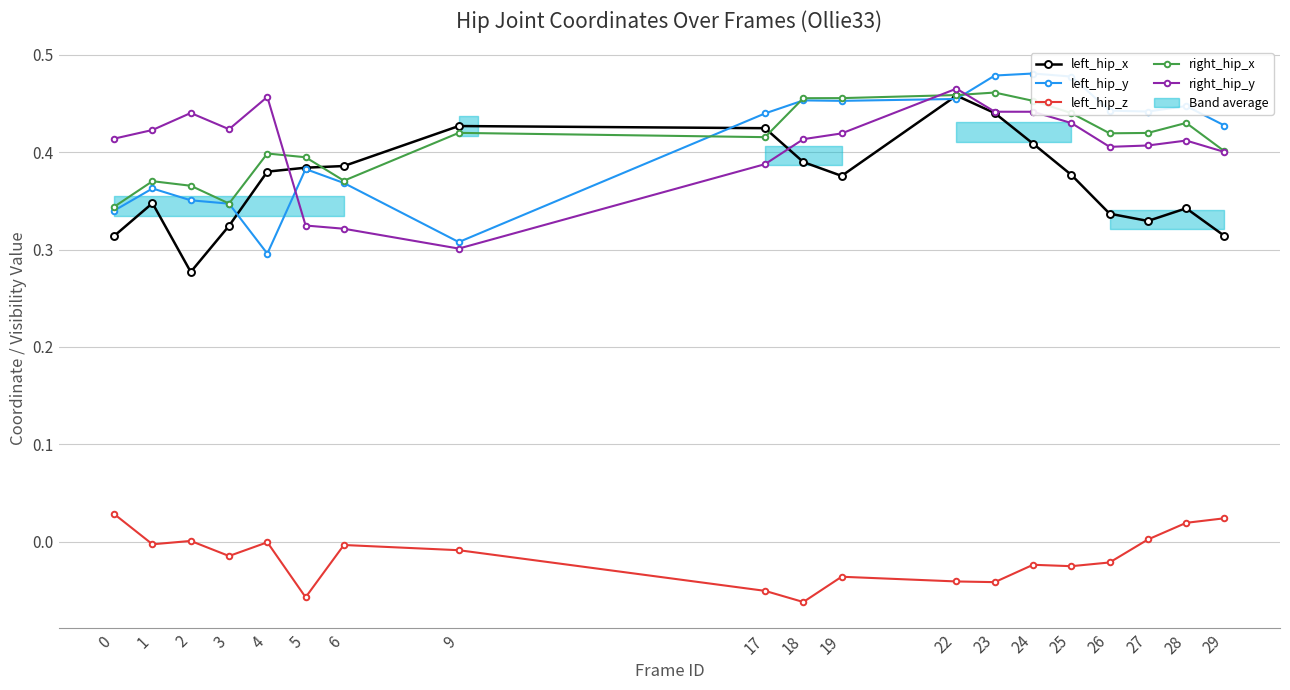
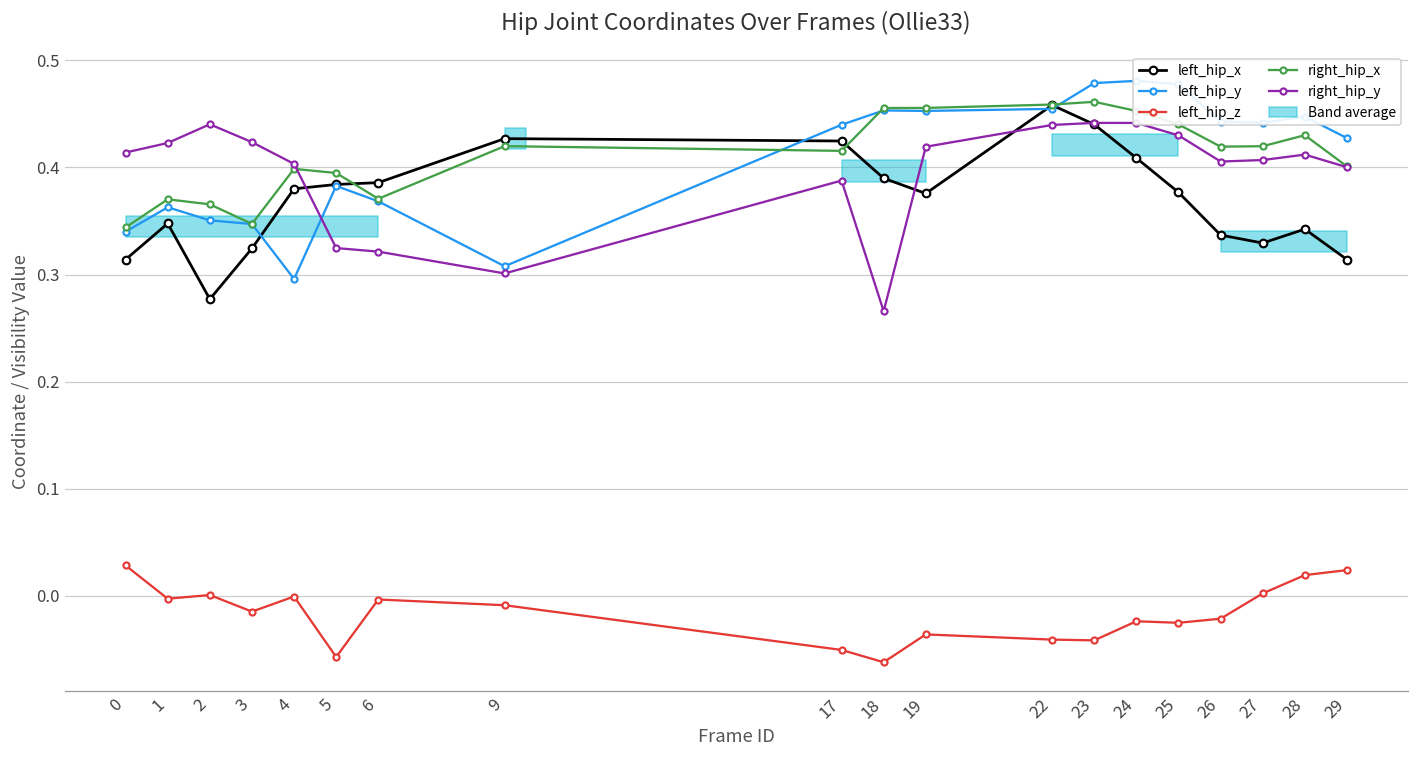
right_hip_y, 4: 0.46 -> 0.40
right_hip_y, 18: 0.41 -> 0.27
right_hip_y, 22: 0.47 -> 0.44
